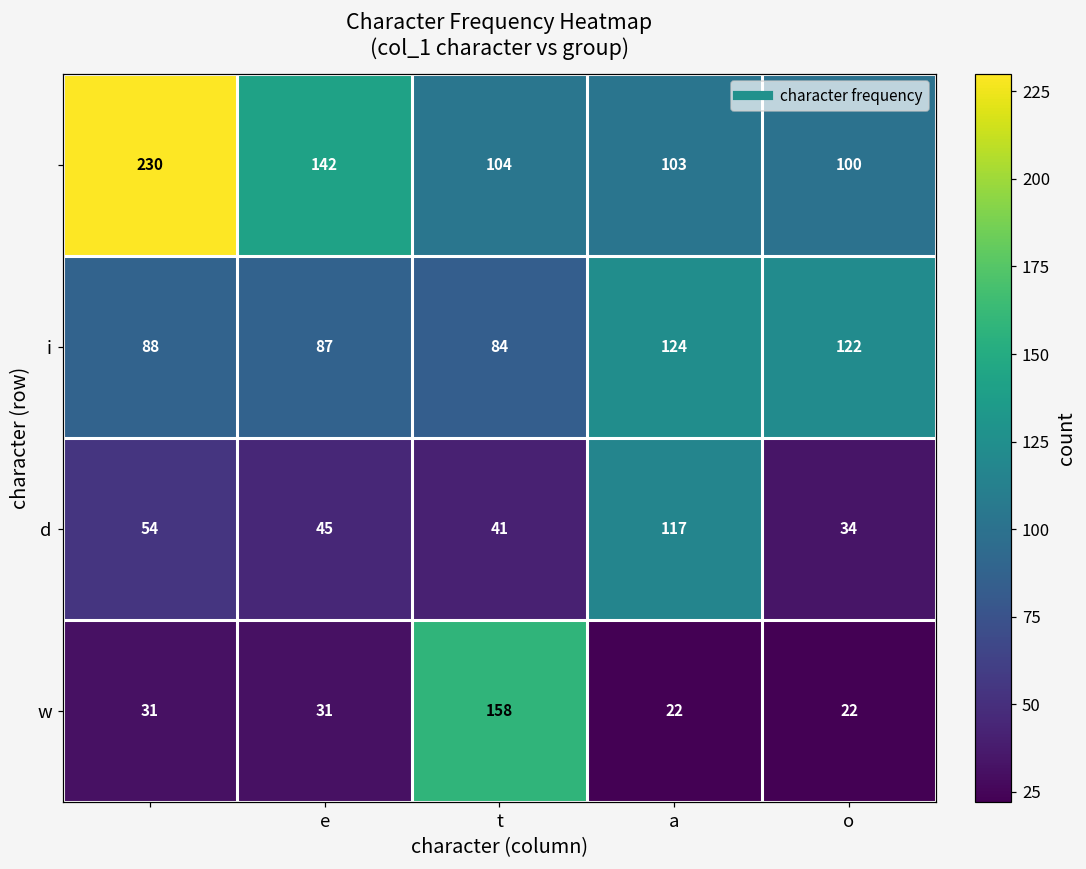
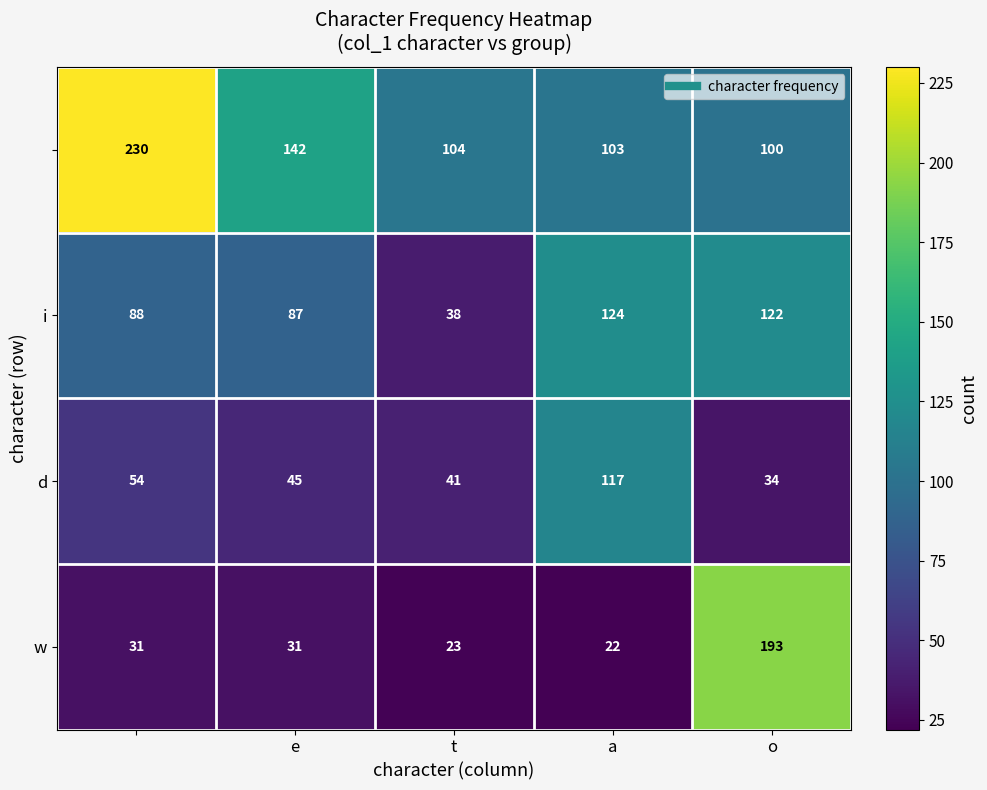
i, t: 84 -> 38
w, t: 158 -> 23
w, o: 22 -> 193
